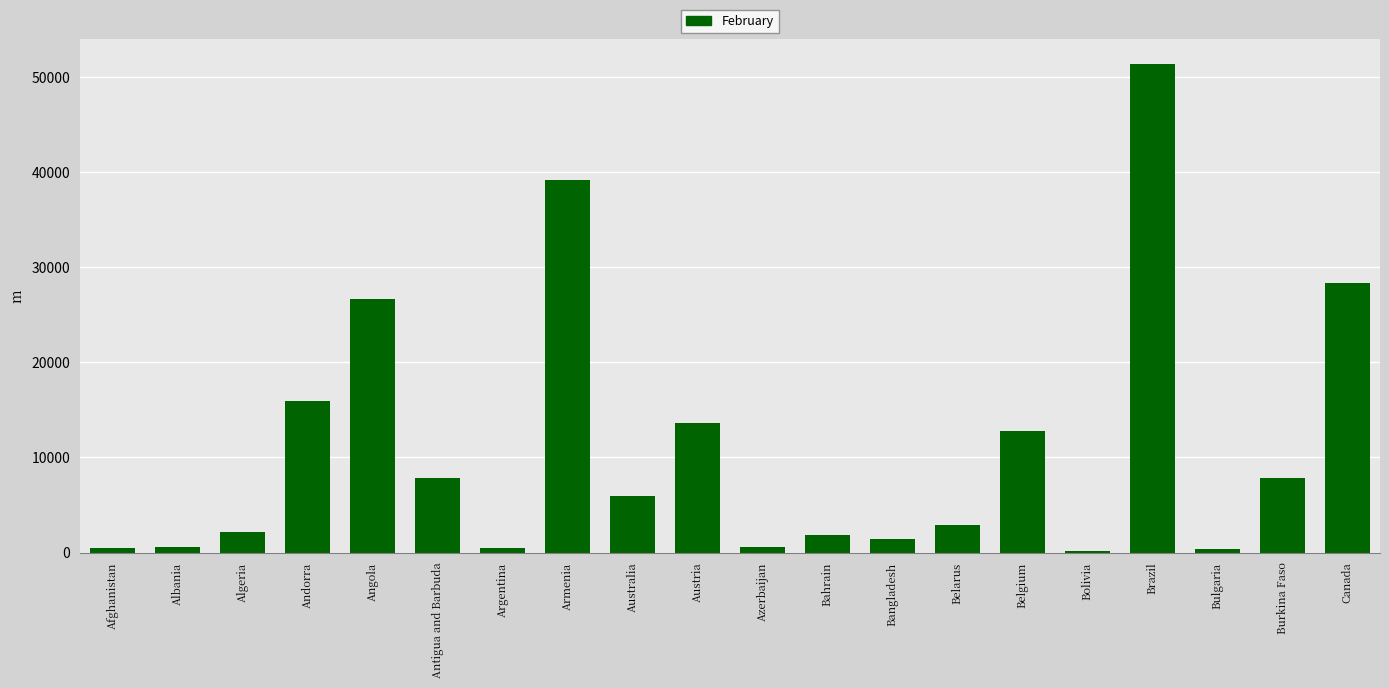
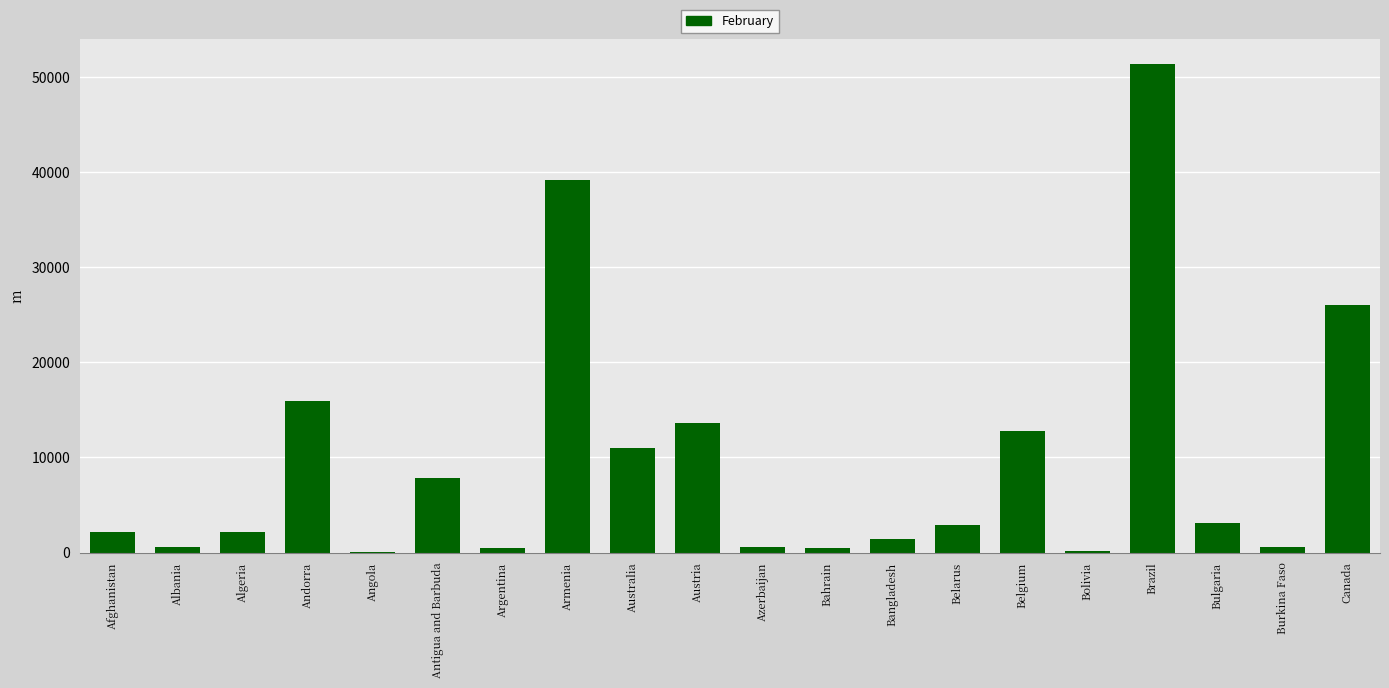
Afghanistan: 0 -> 2000
Angola: 27000 -> 0
Australia: 6000 -> 11000
Bahrain: 2000 -> 1000
Bulgaria: 0 -> 3000
Burkina Faso: 8000 -> 1000
Canada: 28000 -> 26000
